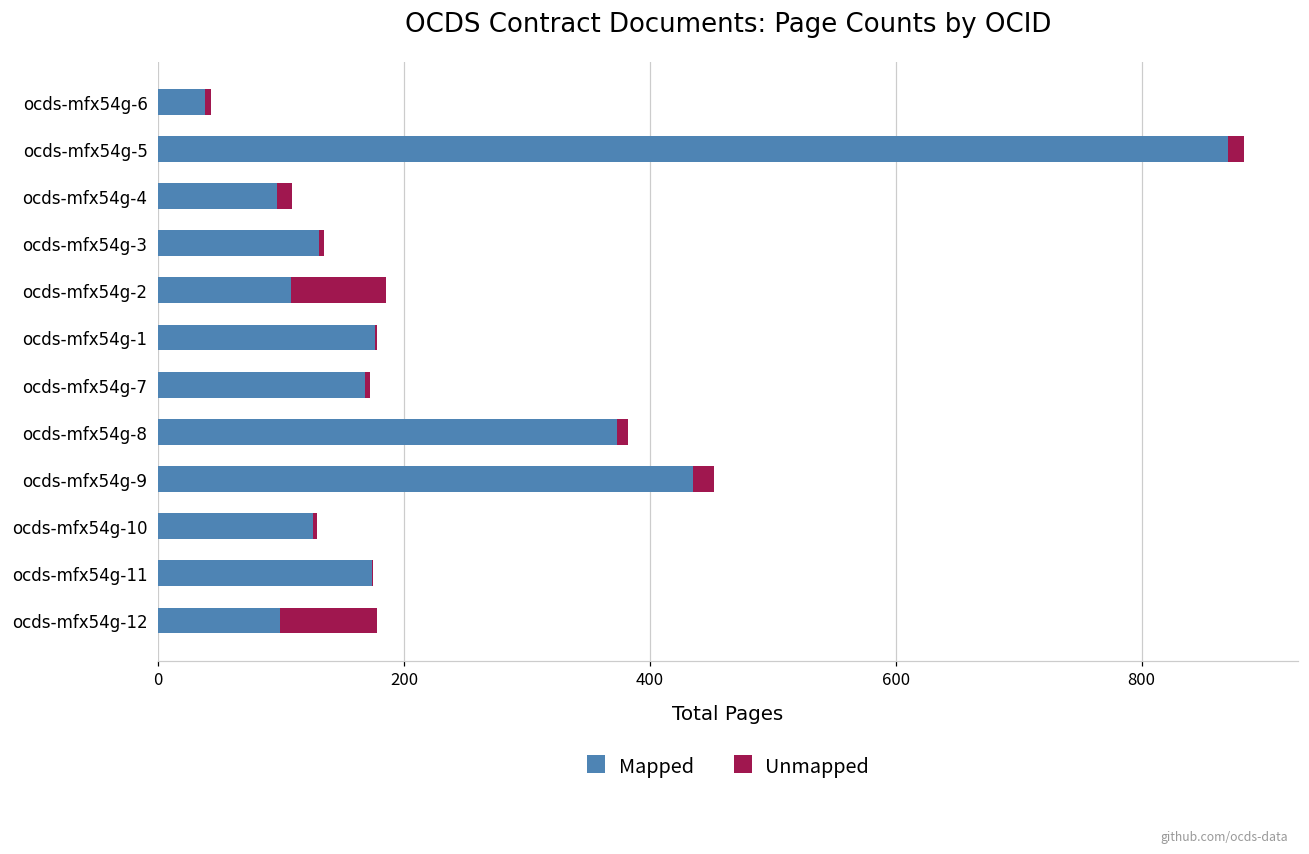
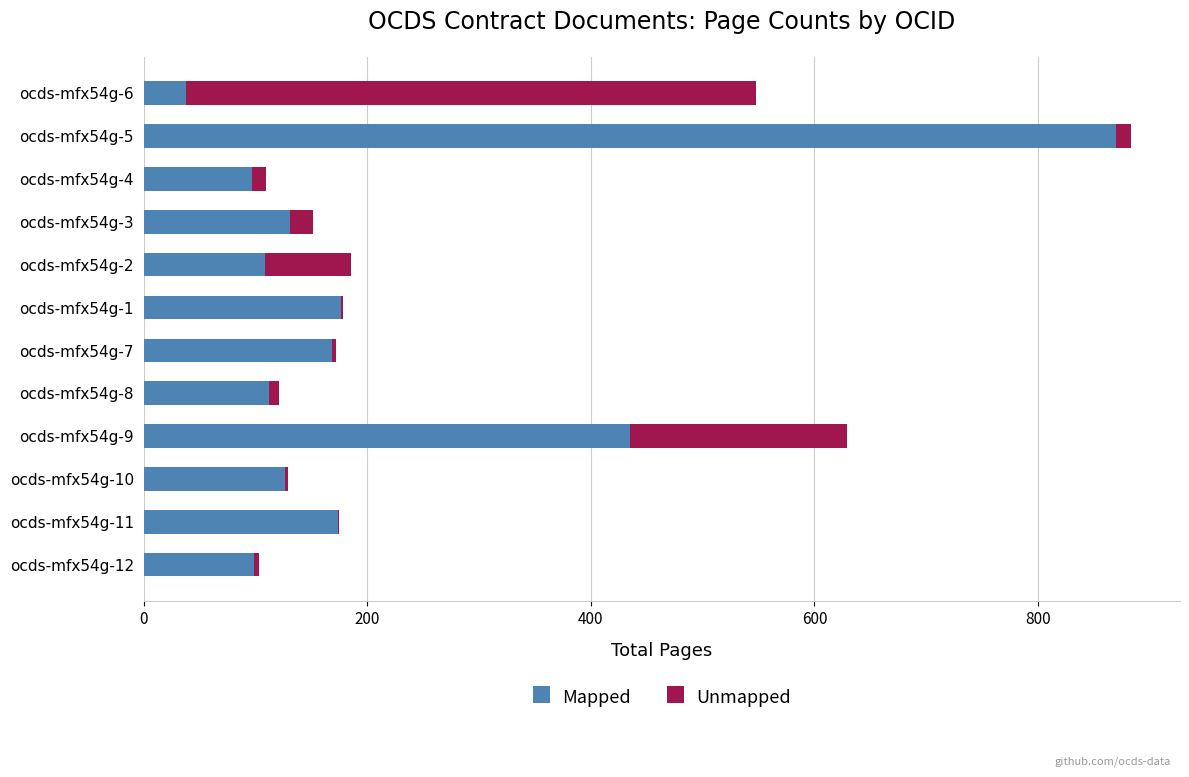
Unmapped, ocds-mfx54g-6: 5 -> 510
Unmapped, ocds-mfx54g-3: 4 -> 20
Mapped, ocds-mfx54g-8: 373 -> 112
Unmapped, ocds-mfx54g-9: 17 -> 194
Unmapped, ocds-mfx54g-12: 79 -> 4
